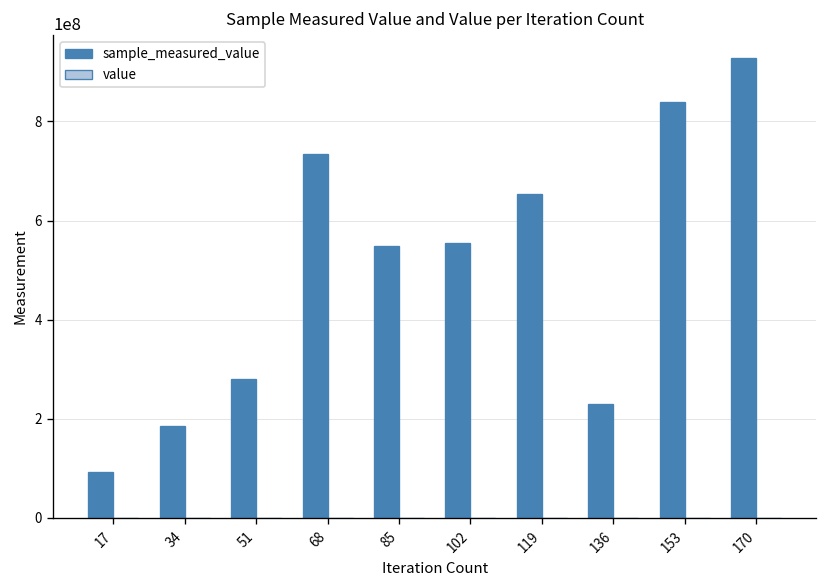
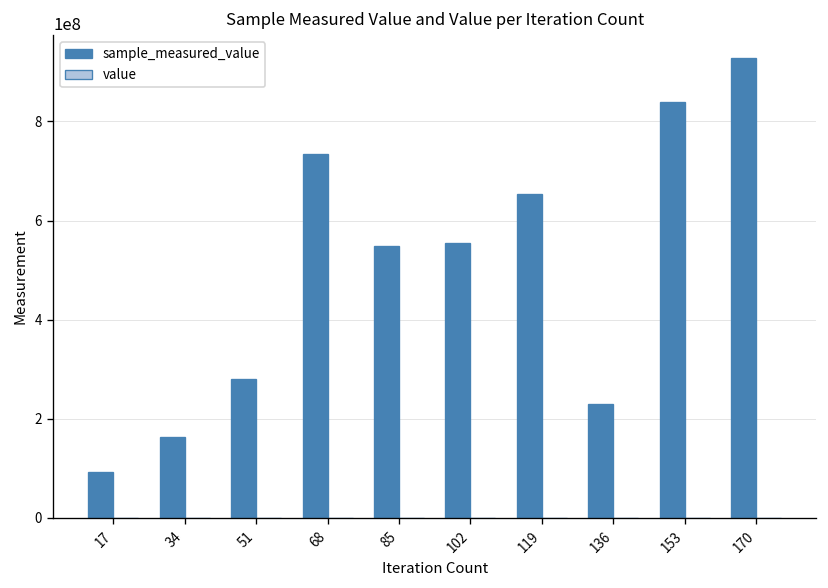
sample_measured_value, 34: 190000000 -> 160000000
